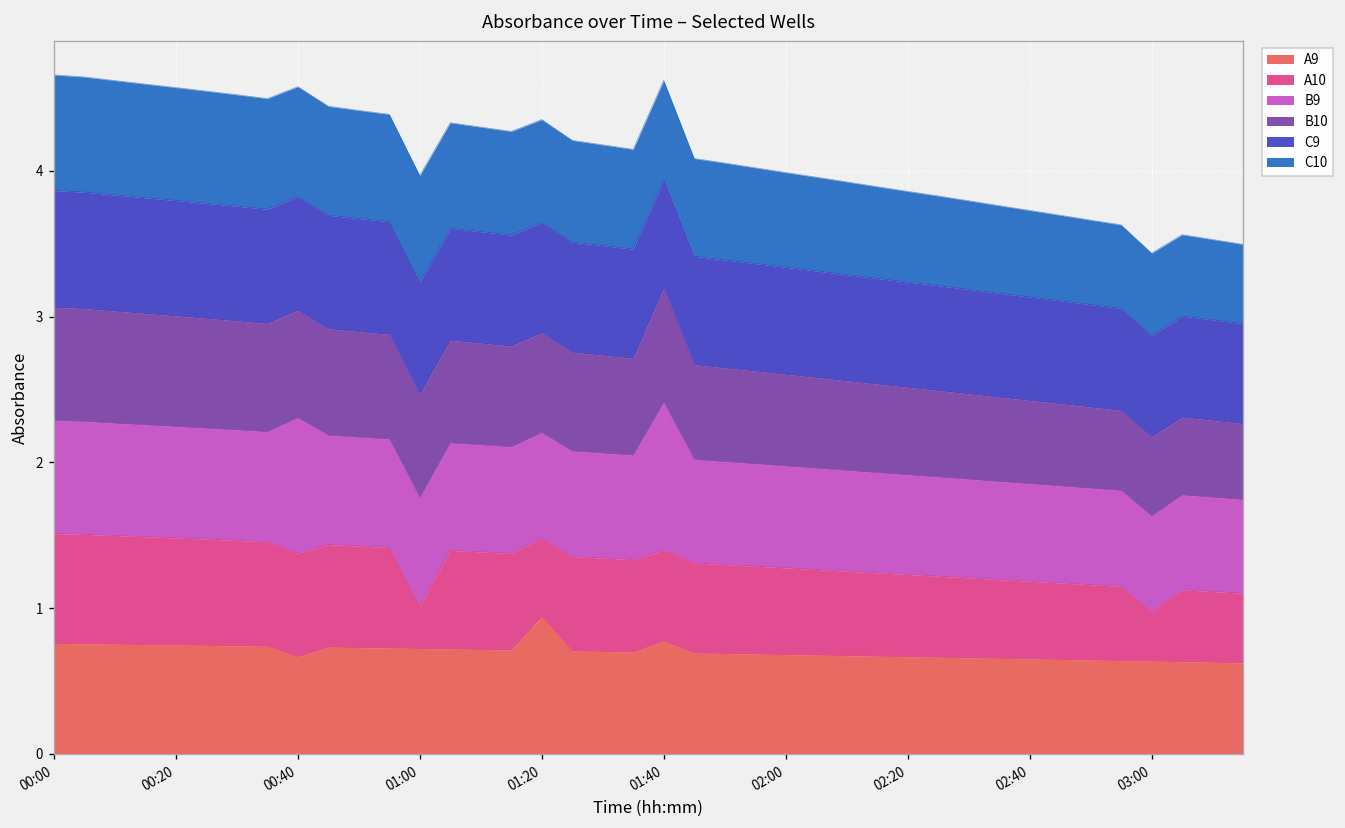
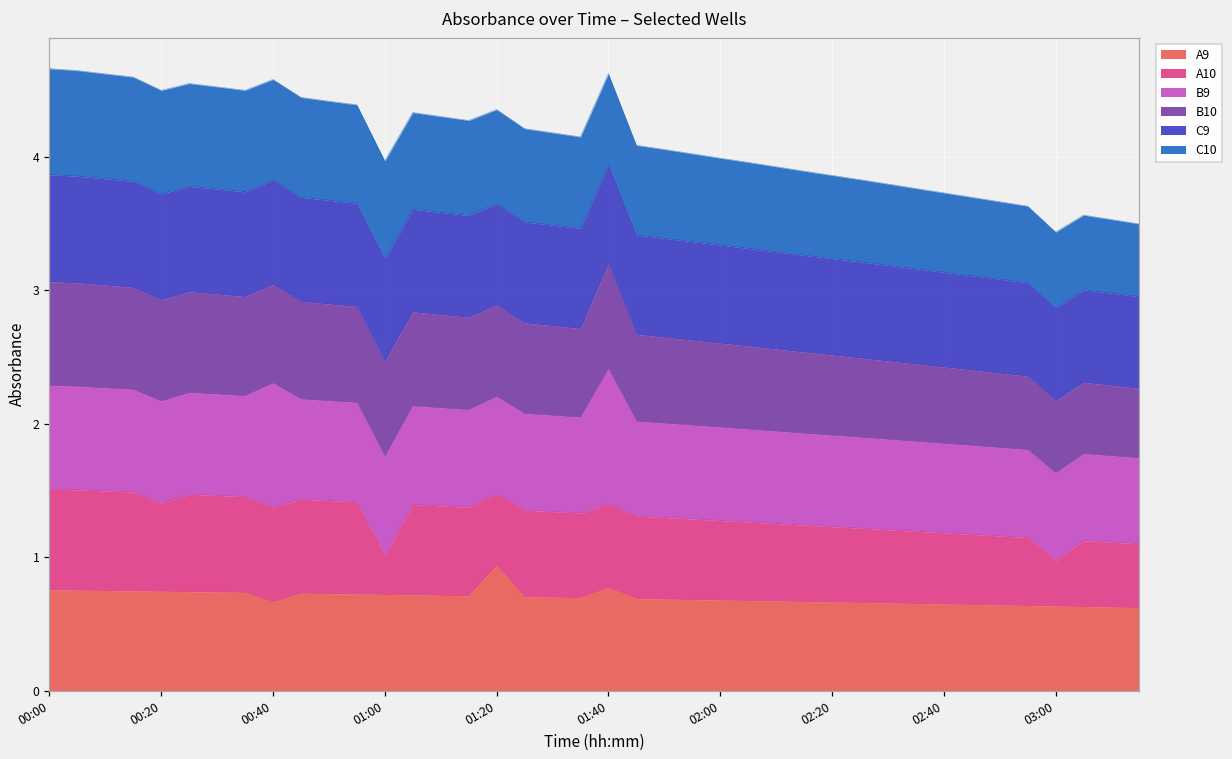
A10, 00:20: 0.73 -> 0.66
